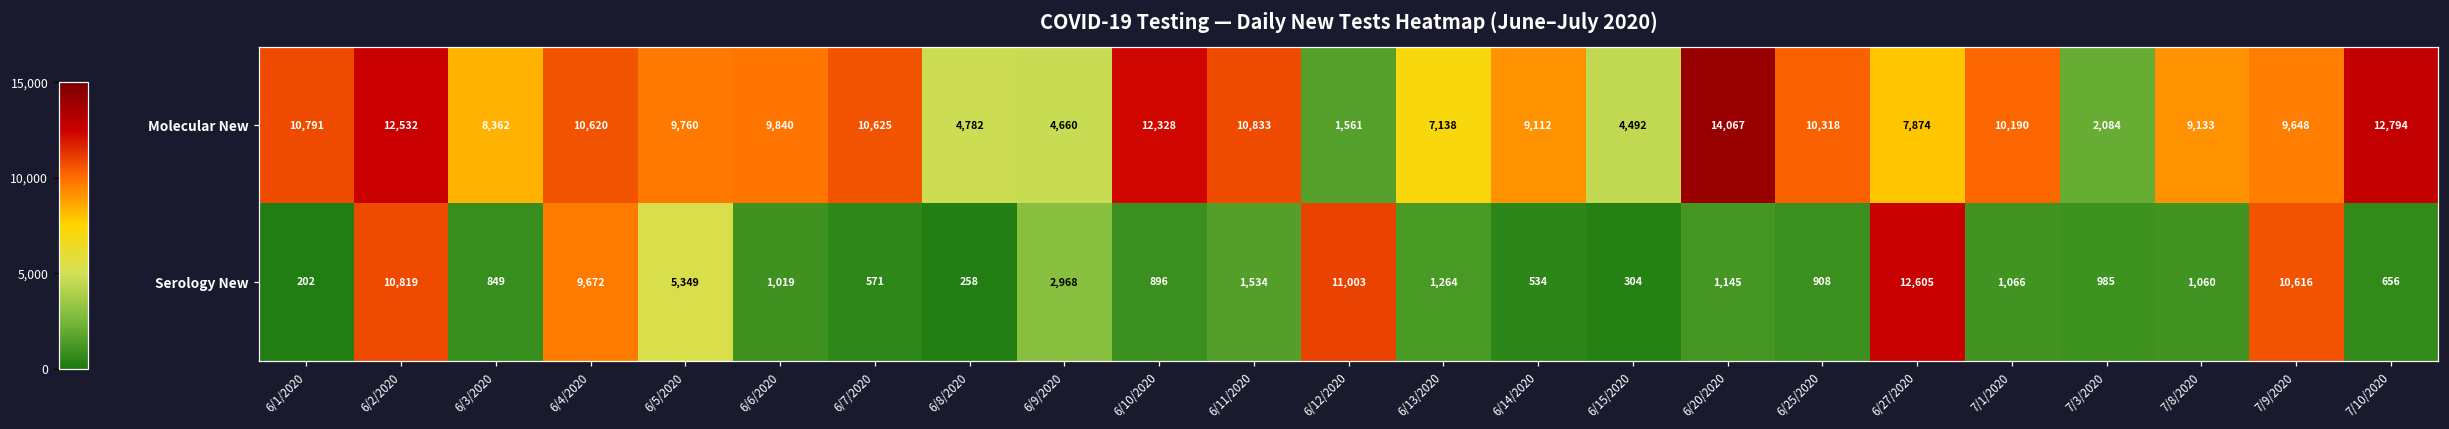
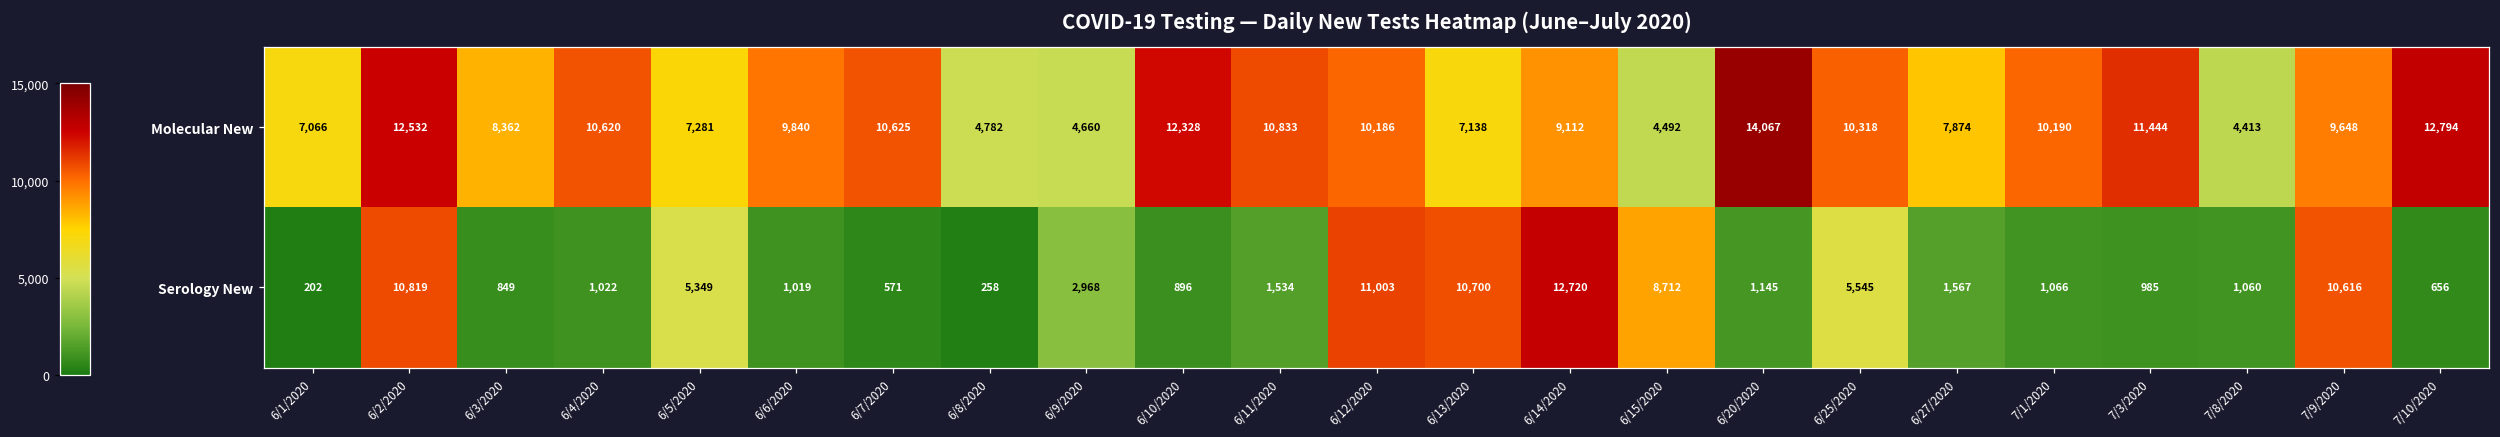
Molecular New, 6/1/2020: 10,791 -> 7,066
Molecular New, 6/5/2020: 9,760 -> 7,281
Molecular New, 6/12/2020: 1,561 -> 10,186
Molecular New, 7/3/2020: 2,084 -> 11,444
Molecular New, 7/8/2020: 9,133 -> 4,413
Serology New, 6/4/2020: 9,672 -> 1,022
Serology New, 6/13/2020: 1,264 -> 10,700
Serology New, 6/14/2020: 534 -> 12,720
Serology New, 6/15/2020: 304 -> 8,712
Serology New, 6/25/2020: 908 -> 5,545
Serology New, 6/27/2020: 12,605 -> 1,567
